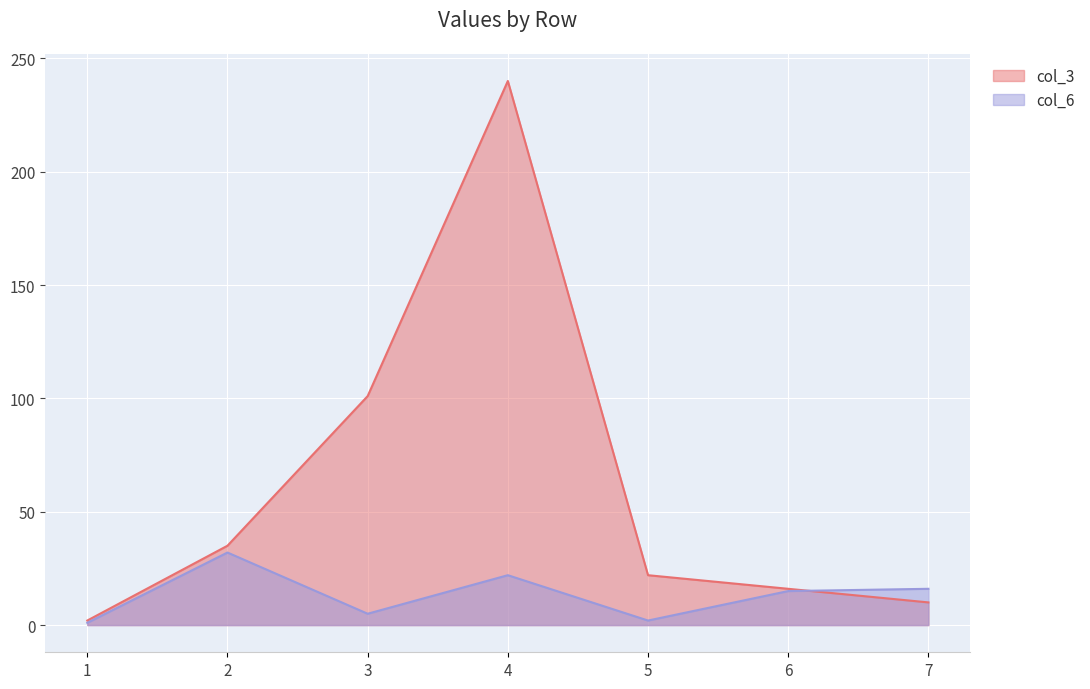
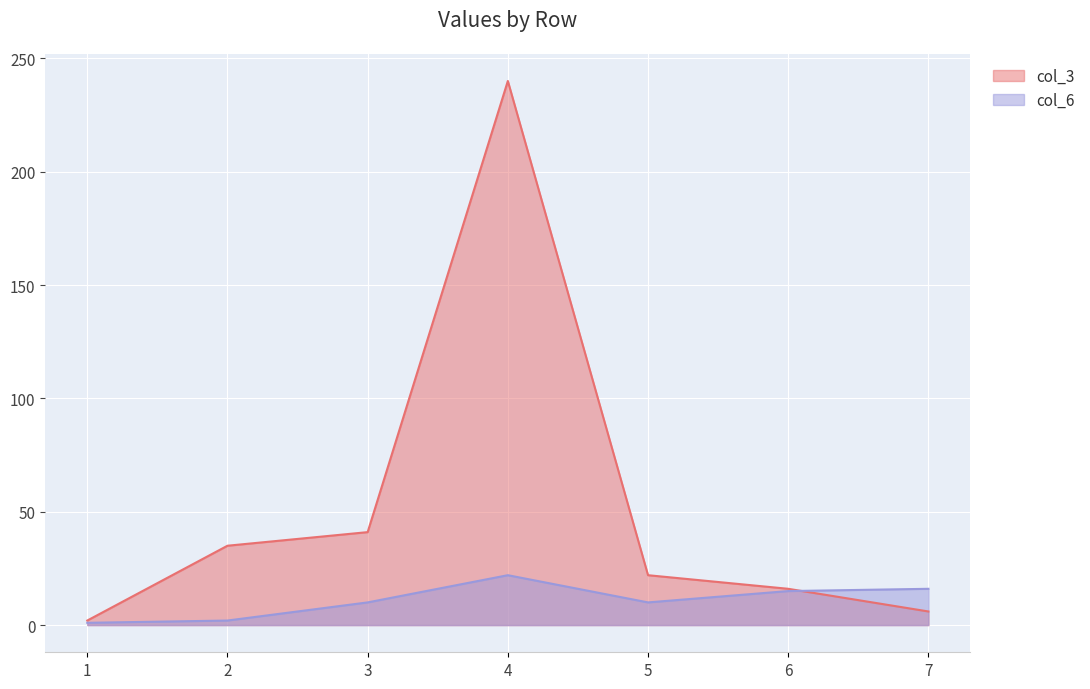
col_6, 2: 32 -> 2
col_3, 3: 101 -> 41
col_6, 3: 5 -> 10
col_6, 5: 2 -> 10
col_3, 7: 10 -> 6
